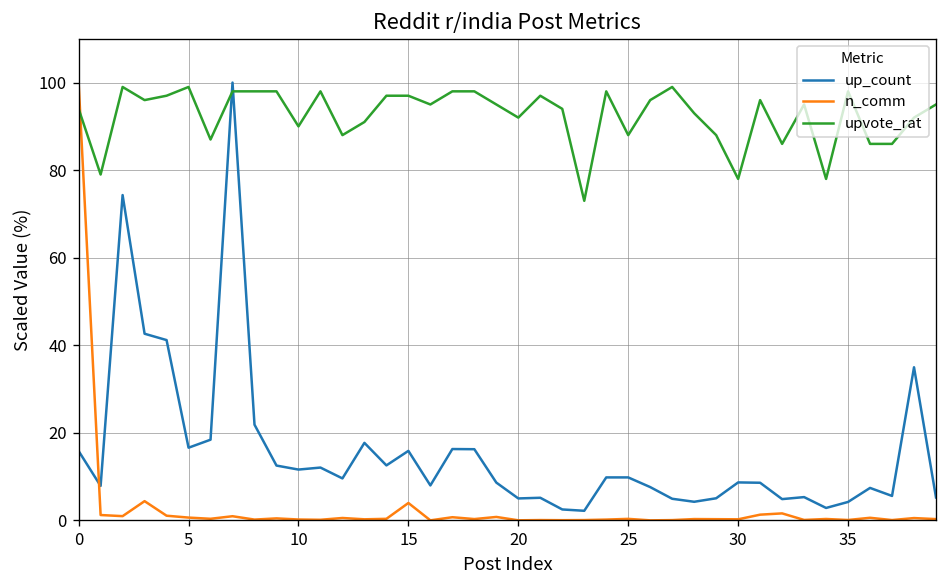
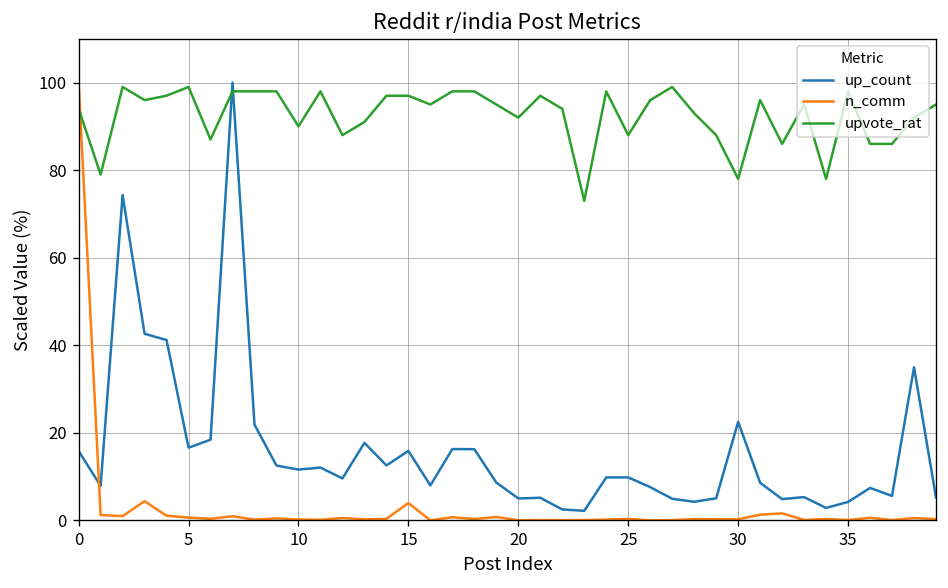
up_count, 30: 9 -> 23
